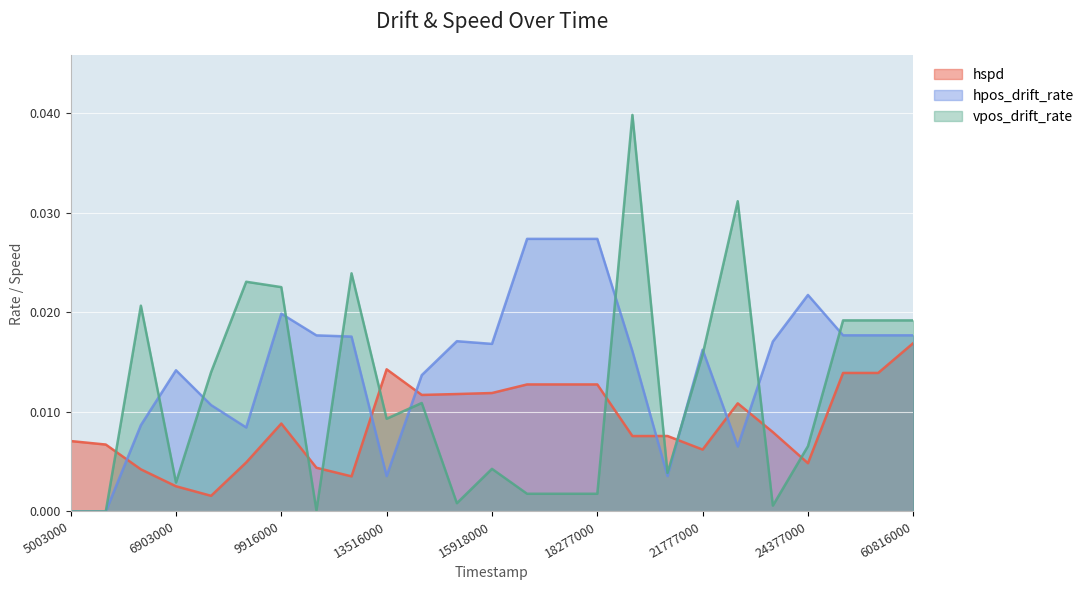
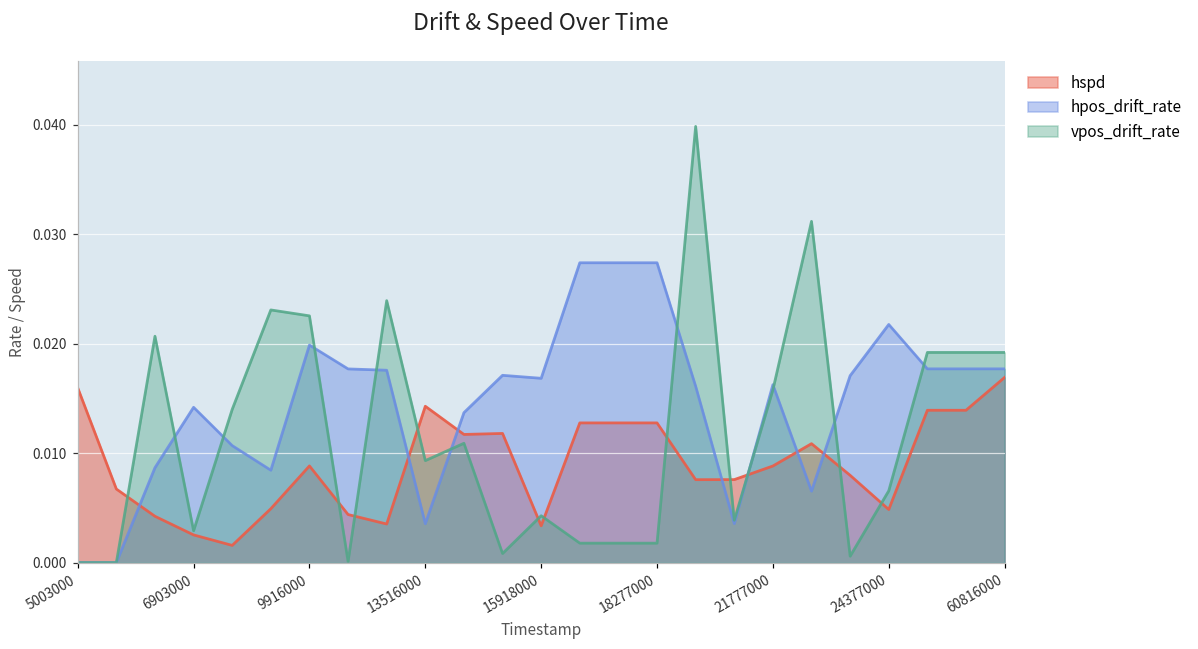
hspd, 5003000: 0.007 -> 0.016
hspd, 15918000: 0.012 -> 0.003
hspd, 21777000: 0.006 -> 0.009
